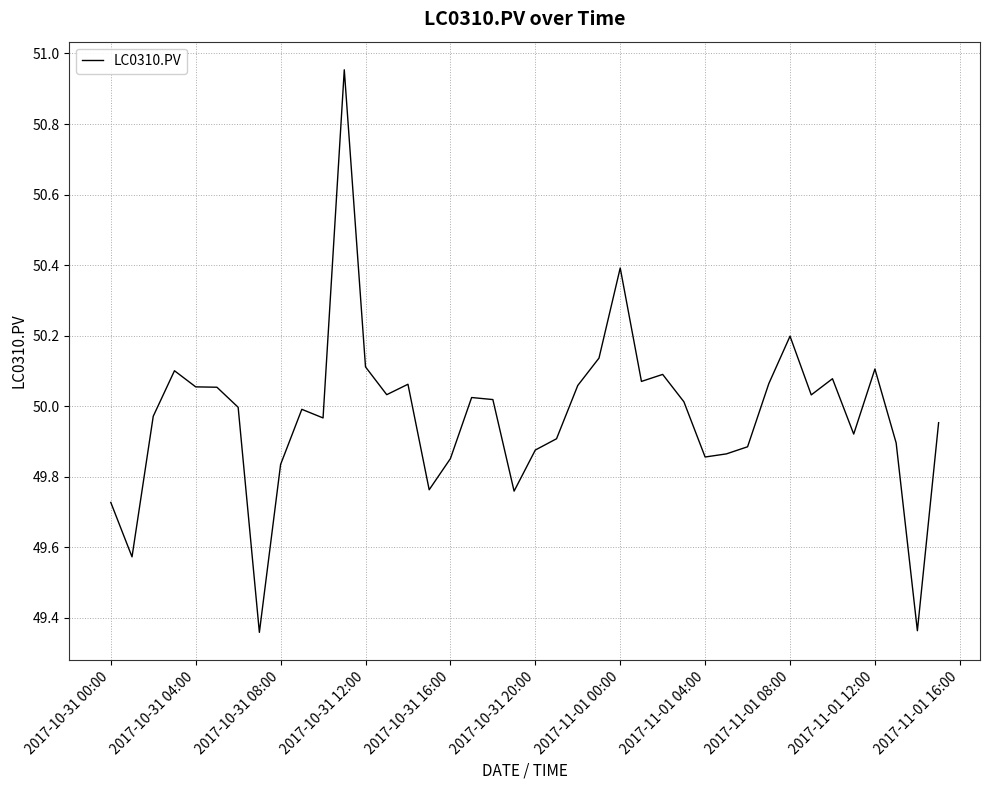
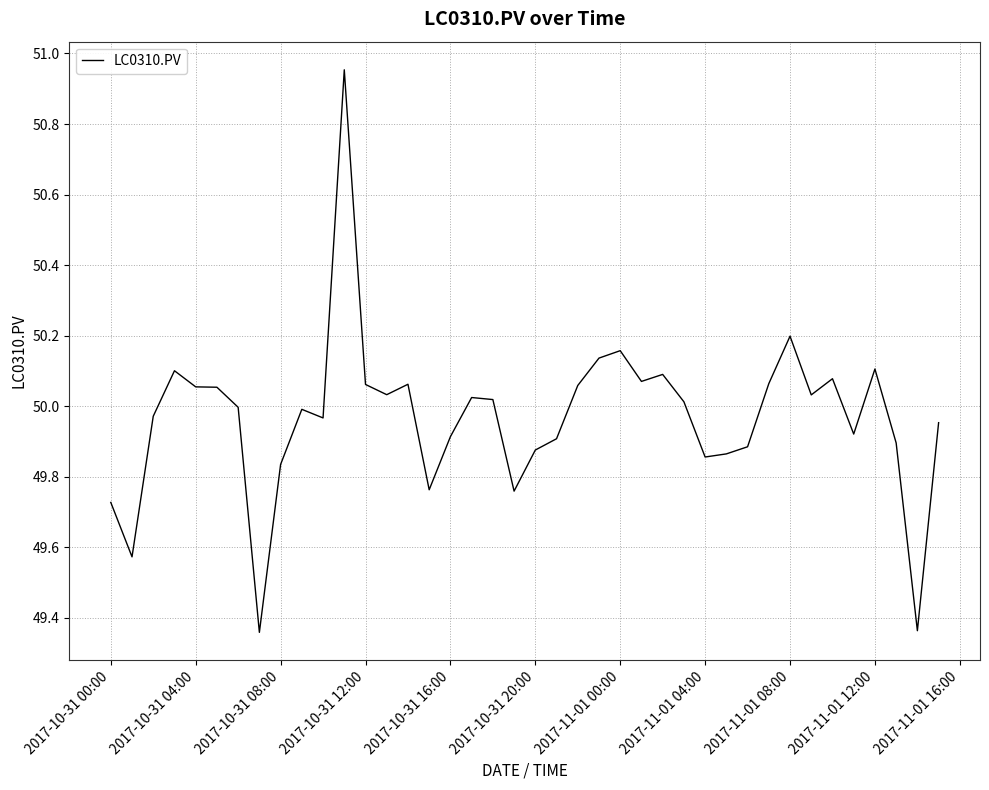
2017-10-31 12:00: 50.11 -> 50.06
2017-10-31 16:00: 49.85 -> 49.91
2017-11-01 00:00: 50.39 -> 50.16
